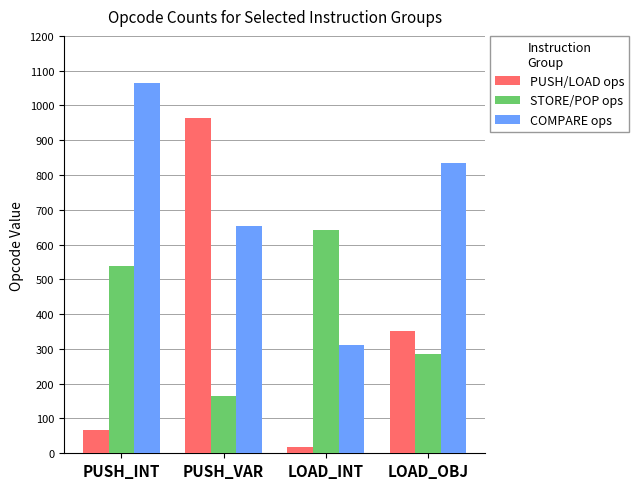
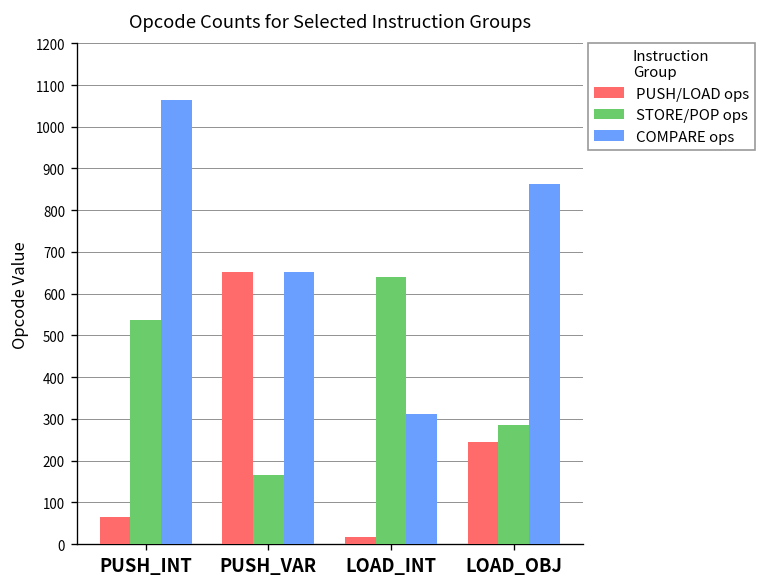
PUSH/LOAD ops, PUSH_VAR: 960 -> 650
PUSH/LOAD ops, LOAD_OBJ: 350 -> 240
COMPARE ops, LOAD_OBJ: 840 -> 860
